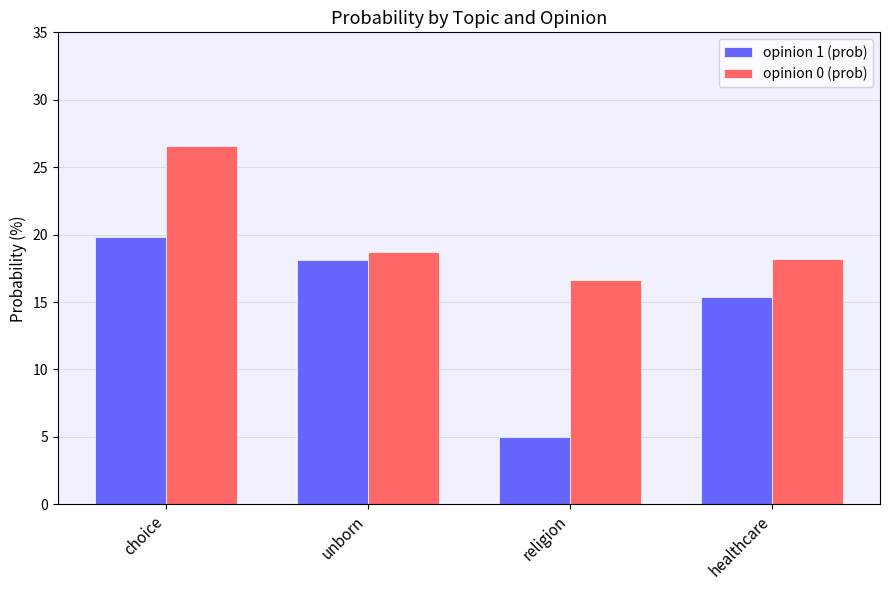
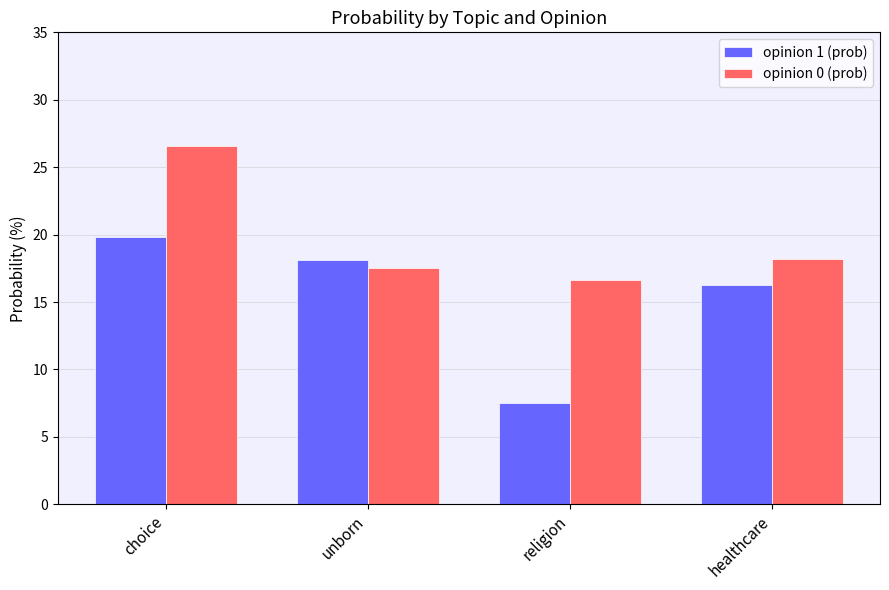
opinion 0 (prob), unborn: 18.7 -> 17.6
opinion 1 (prob), religion: 5.0 -> 7.5
opinion 1 (prob), healthcare: 15.4 -> 16.3
